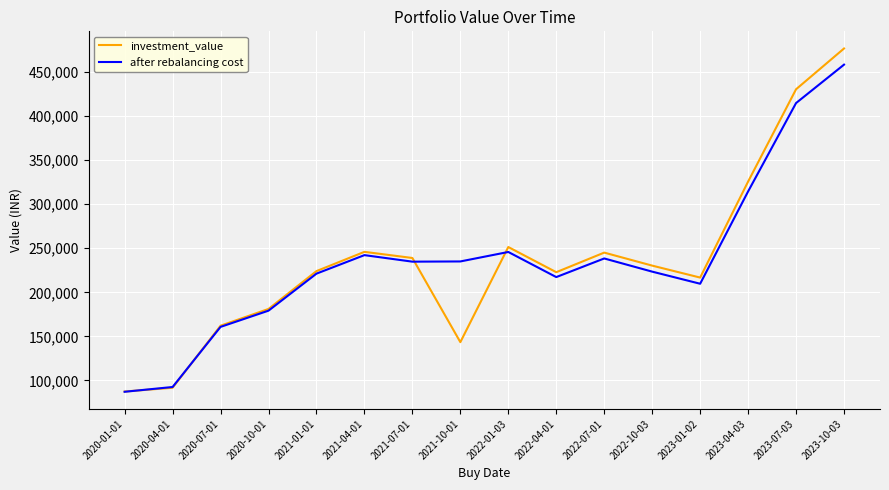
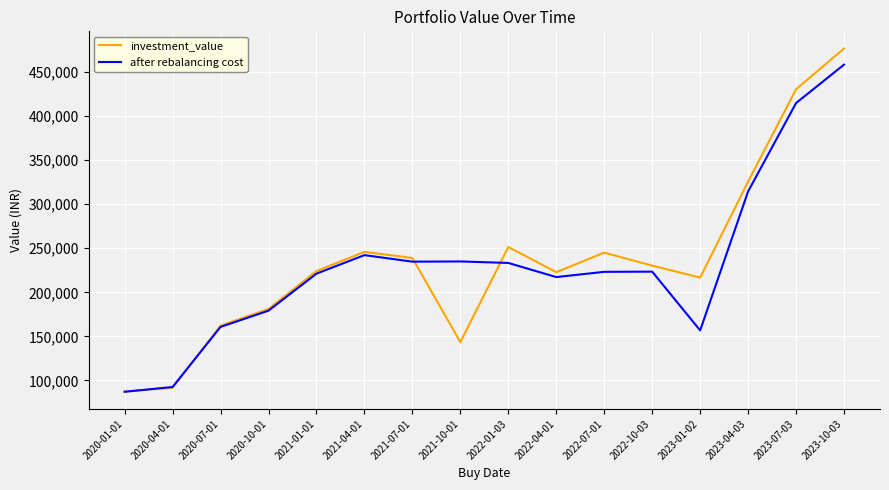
after rebalancing cost, 2022-01-03: 250,000 -> 230,000
after rebalancing cost, 2022-07-01: 240,000 -> 220,000
after rebalancing cost, 2023-01-02: 210,000 -> 160,000
